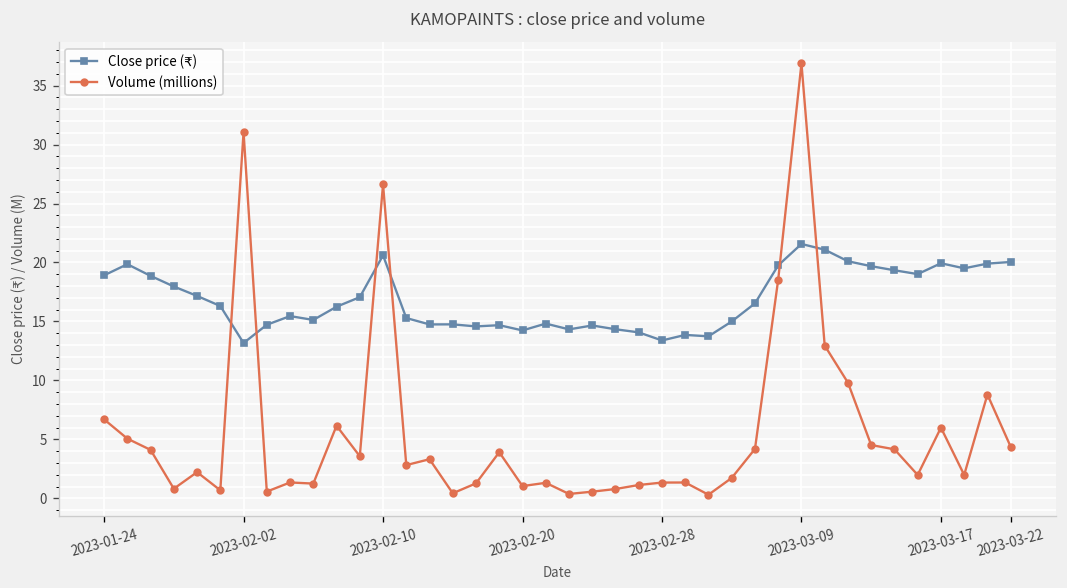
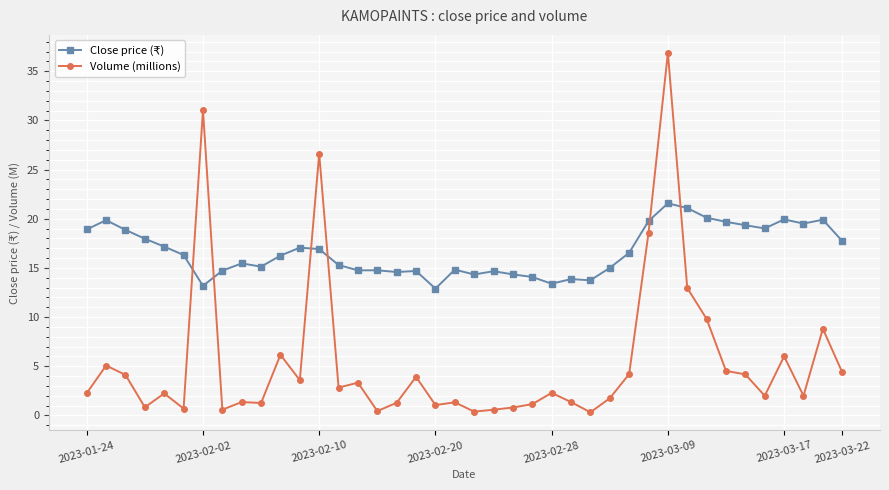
Volume (millions), 2023-01-24: 7 -> 2
Close price (₹), 2023-02-10: 21 -> 17
Close price (₹), 2023-02-20: 14 -> 13
Volume (millions), 2023-02-28: 1 -> 2
Close price (₹), 2023-03-22: 20 -> 18
